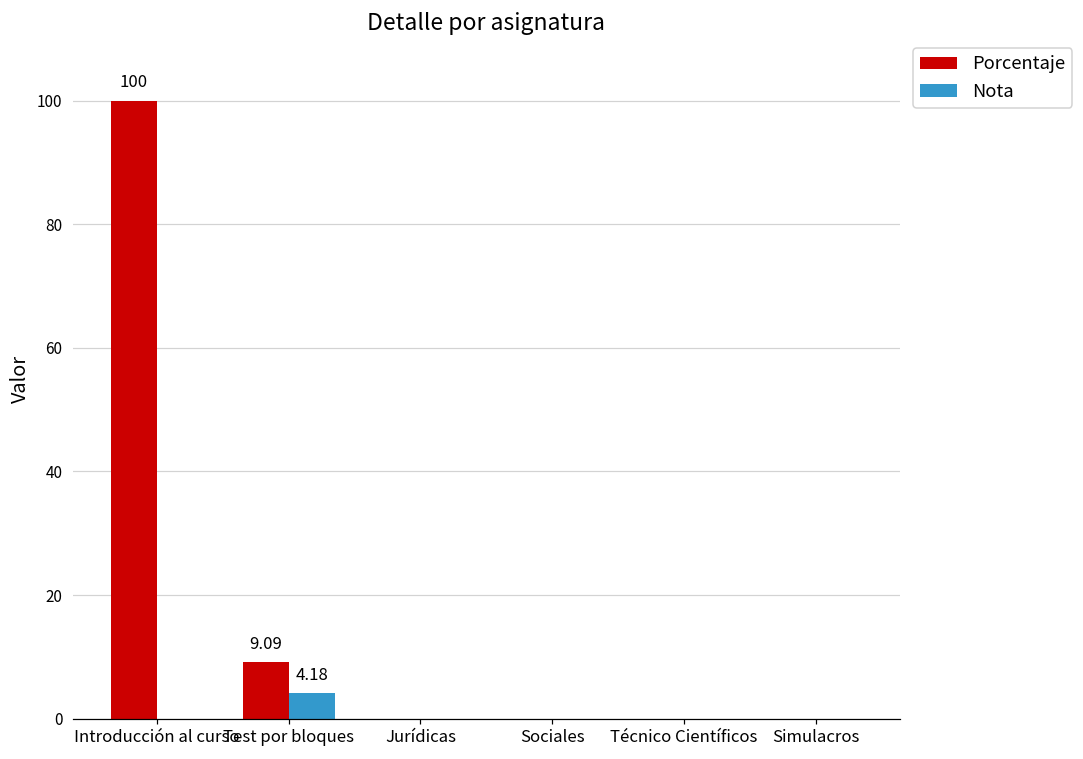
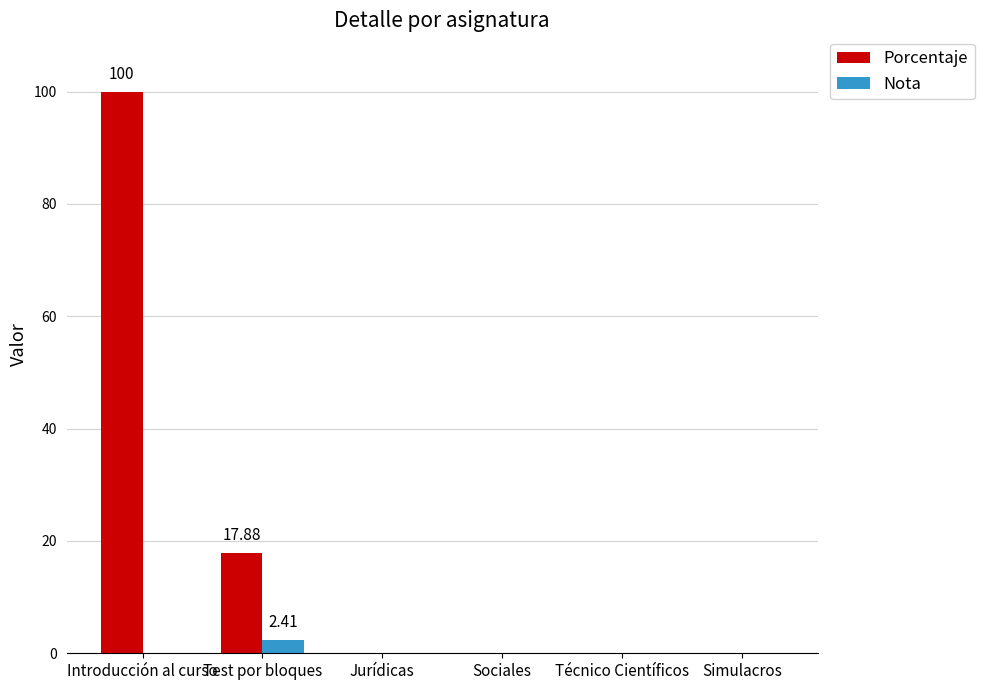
Porcentaje, Test por bloques: 9.09 -> 17.88
Nota, Test por bloques: 4.18 -> 2.41
